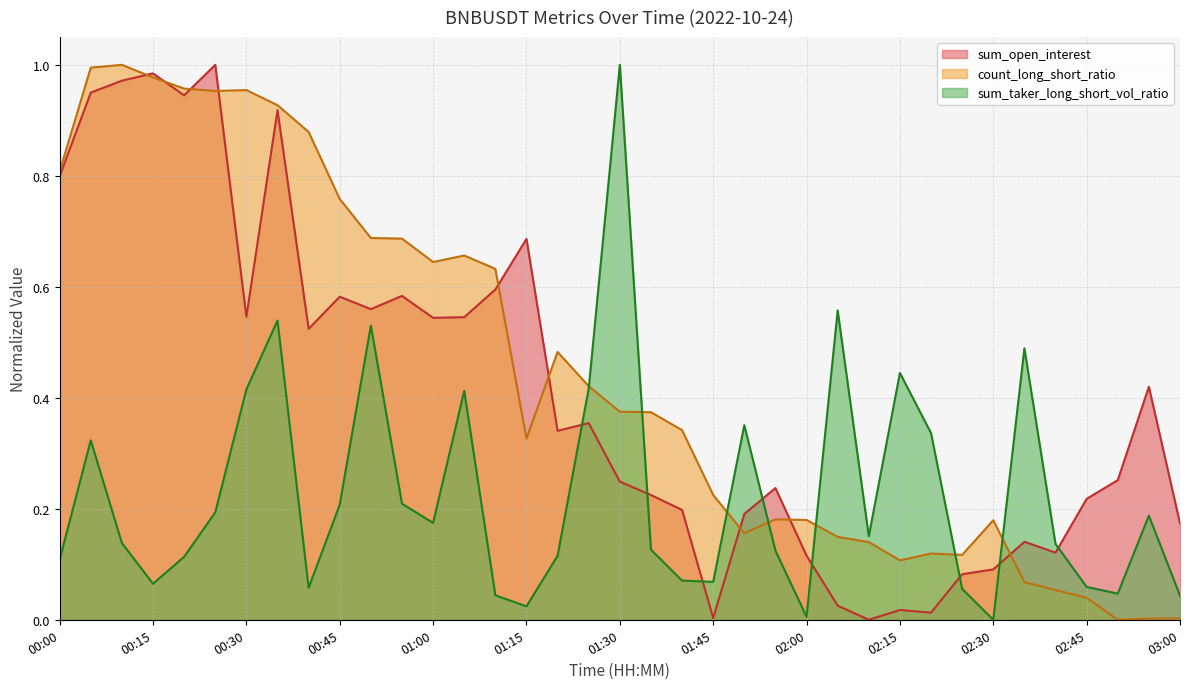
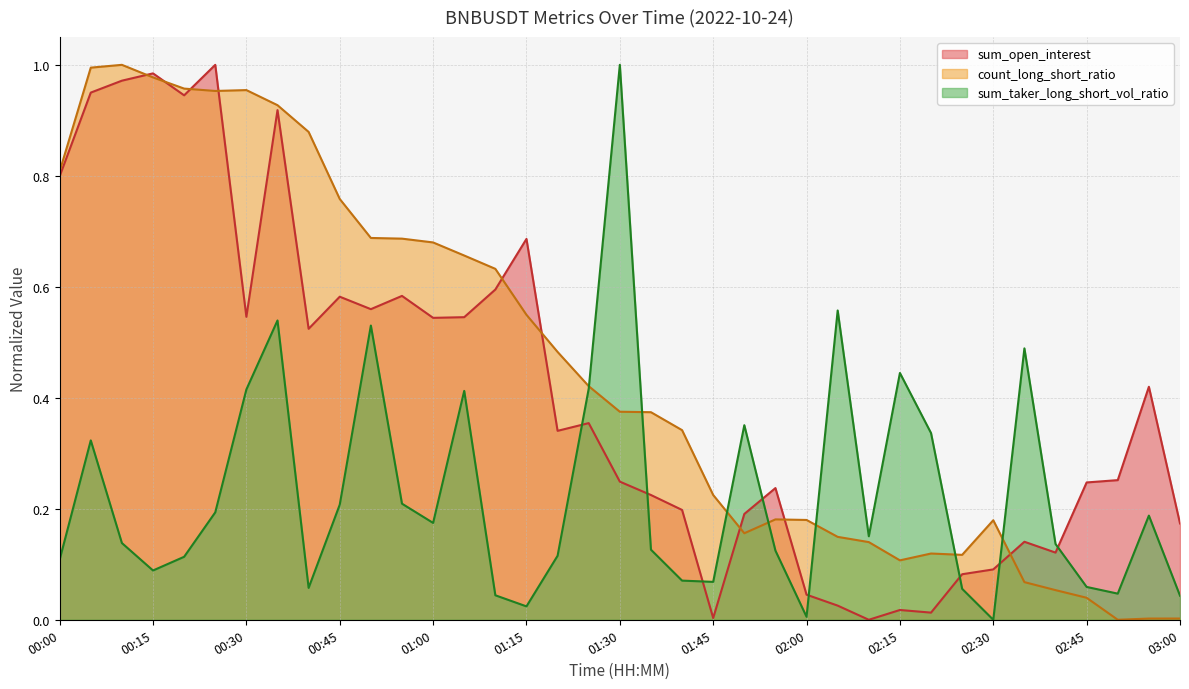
sum_taker_long_short_vol_ratio, 00:15: 0.06 -> 0.09
count_long_short_ratio, 01:00: 0.64 -> 0.68
count_long_short_ratio, 01:15: 0.33 -> 0.55
sum_open_interest, 02:00: 0.12 -> 0.05
sum_open_interest, 02:45: 0.22 -> 0.25
